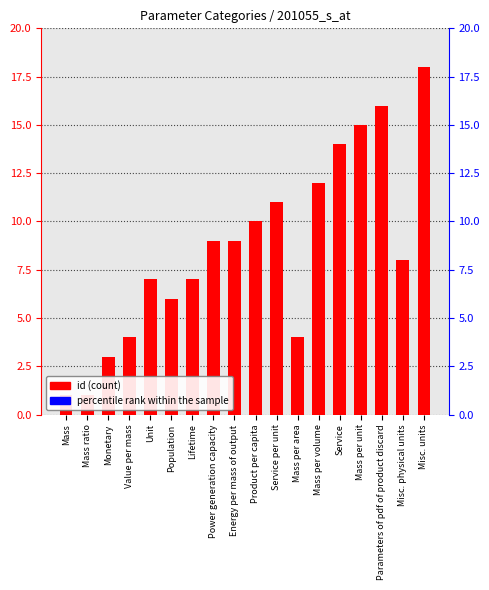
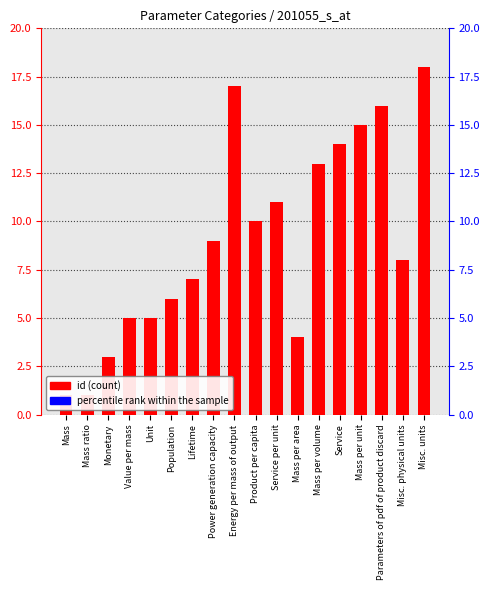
Value per mass: 4 -> 5
Unit: 7 -> 5
Energy per mass of output: 9 -> 17
Mass per volume: 12 -> 13
